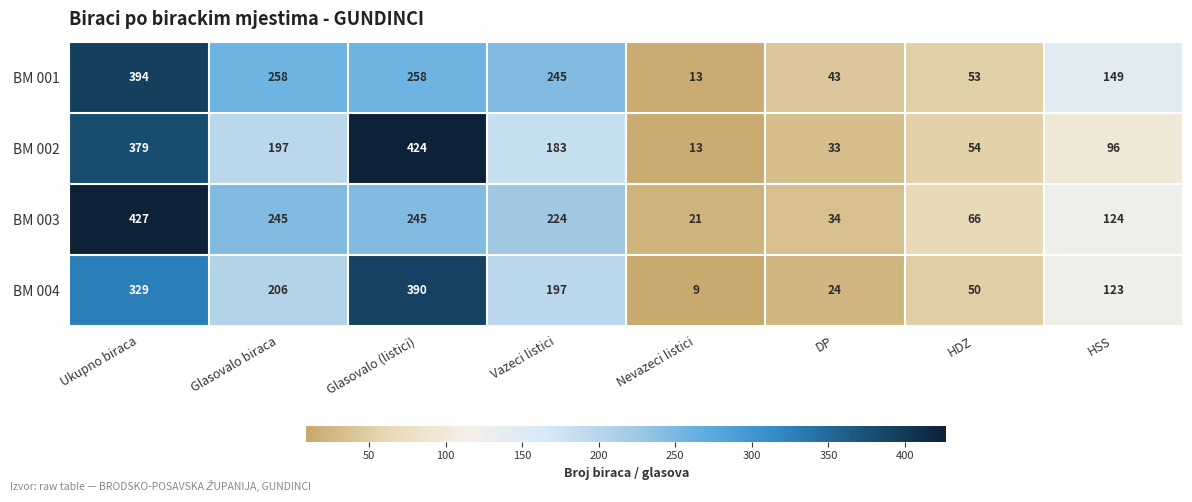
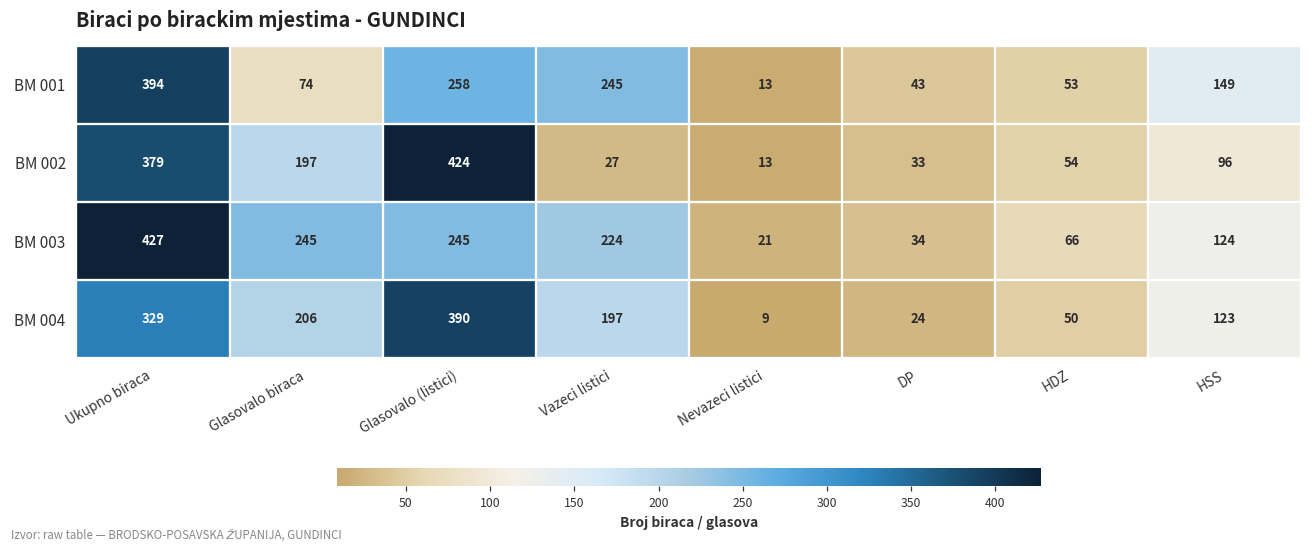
BM 001, Glasovalo biraca: 258 -> 74
BM 002, Vazeci listici: 183 -> 27
